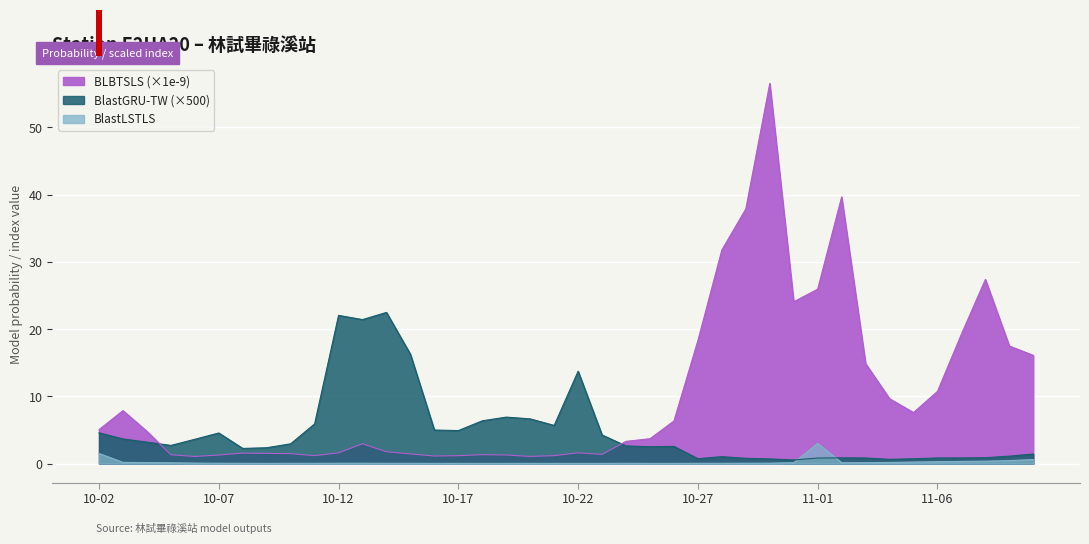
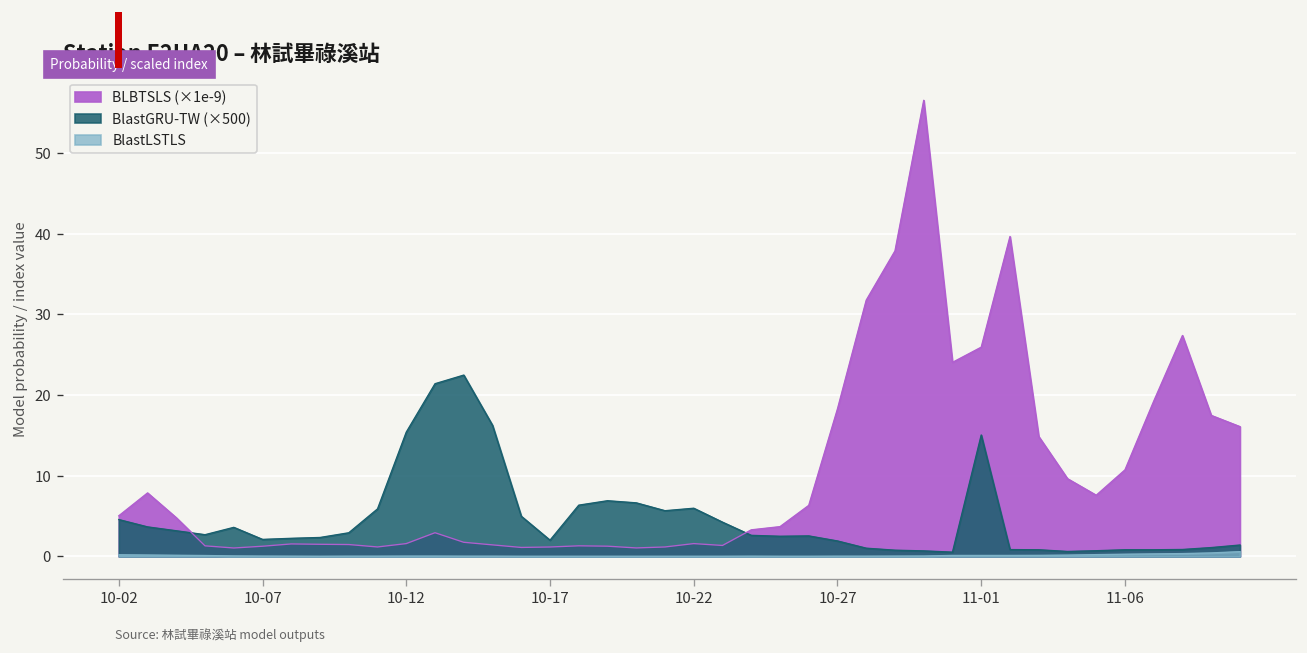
BlastLSTLS, 10-02: 2 -> 0
BlastGRU-TW (×500), 10-07: 5 -> 2
BlastGRU-TW (×500), 10-12: 22 -> 15
BlastGRU-TW (×500), 10-17: 5 -> 2
BlastGRU-TW (×500), 10-22: 14 -> 6
BlastGRU-TW (×500), 10-27: 1 -> 2
BlastGRU-TW (×500), 11-01: 1 -> 15
BlastLSTLS, 11-01: 3 -> 0
